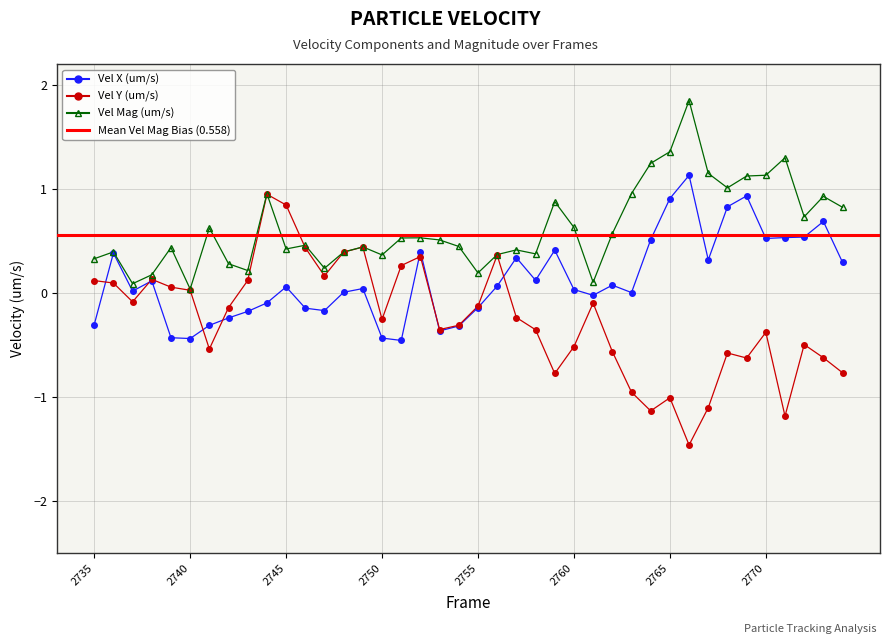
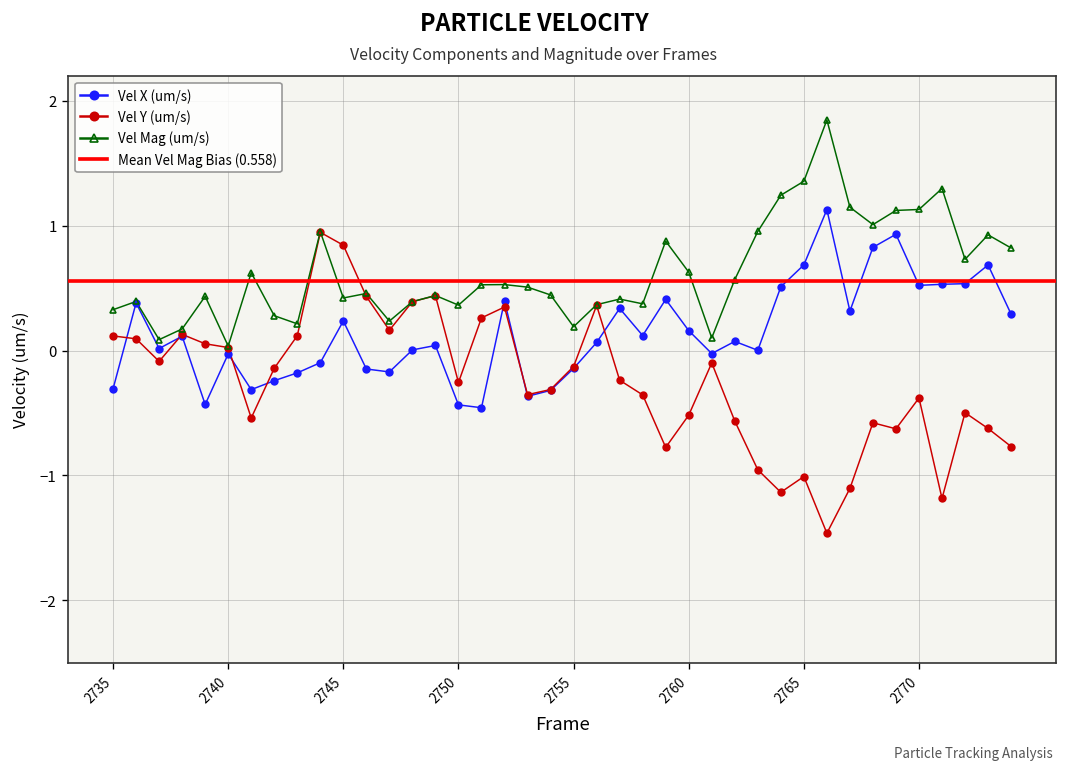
Vel X (um/s), 2740: -0.44 -> -0.03
Vel X (um/s), 2745: 0.06 -> 0.24
Vel X (um/s), 2760: 0.03 -> 0.16
Vel X (um/s), 2765: 0.91 -> 0.69
